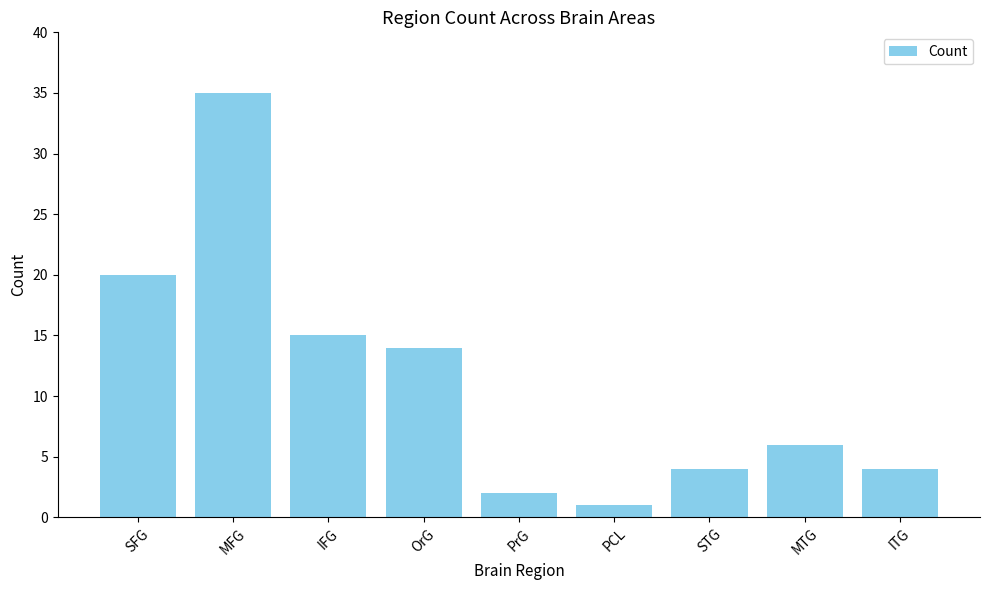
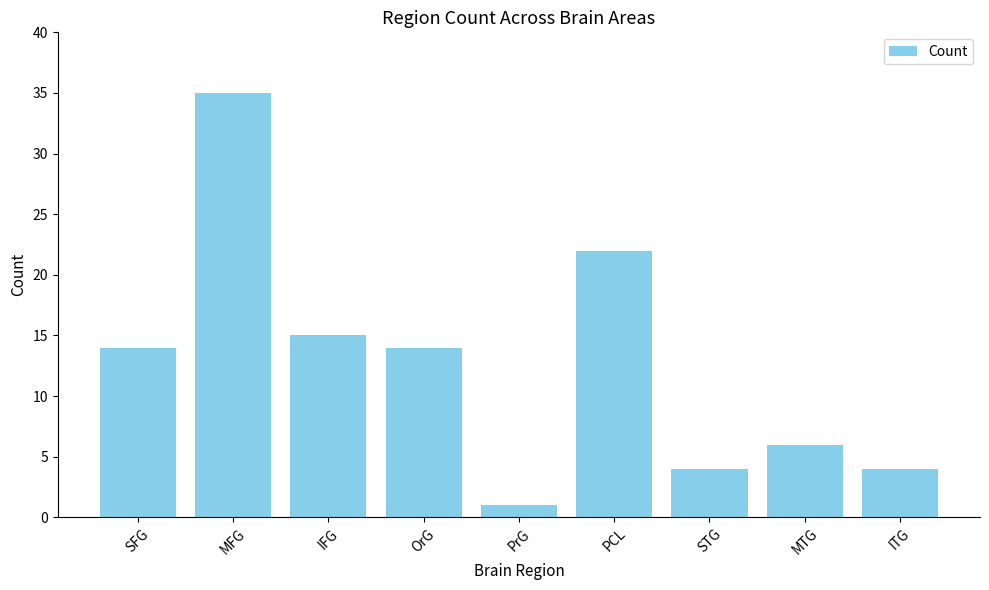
SFG: 20 -> 14
PrG: 2 -> 1
PCL: 1 -> 22
